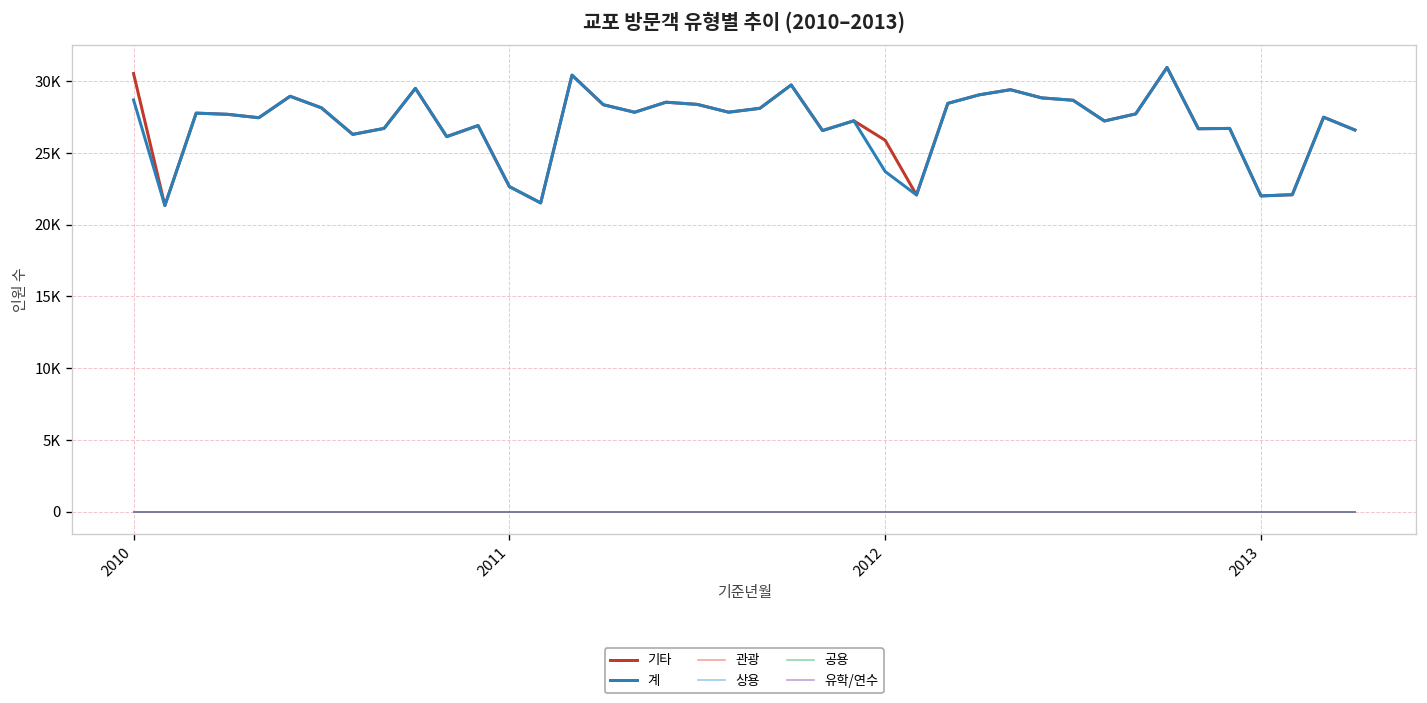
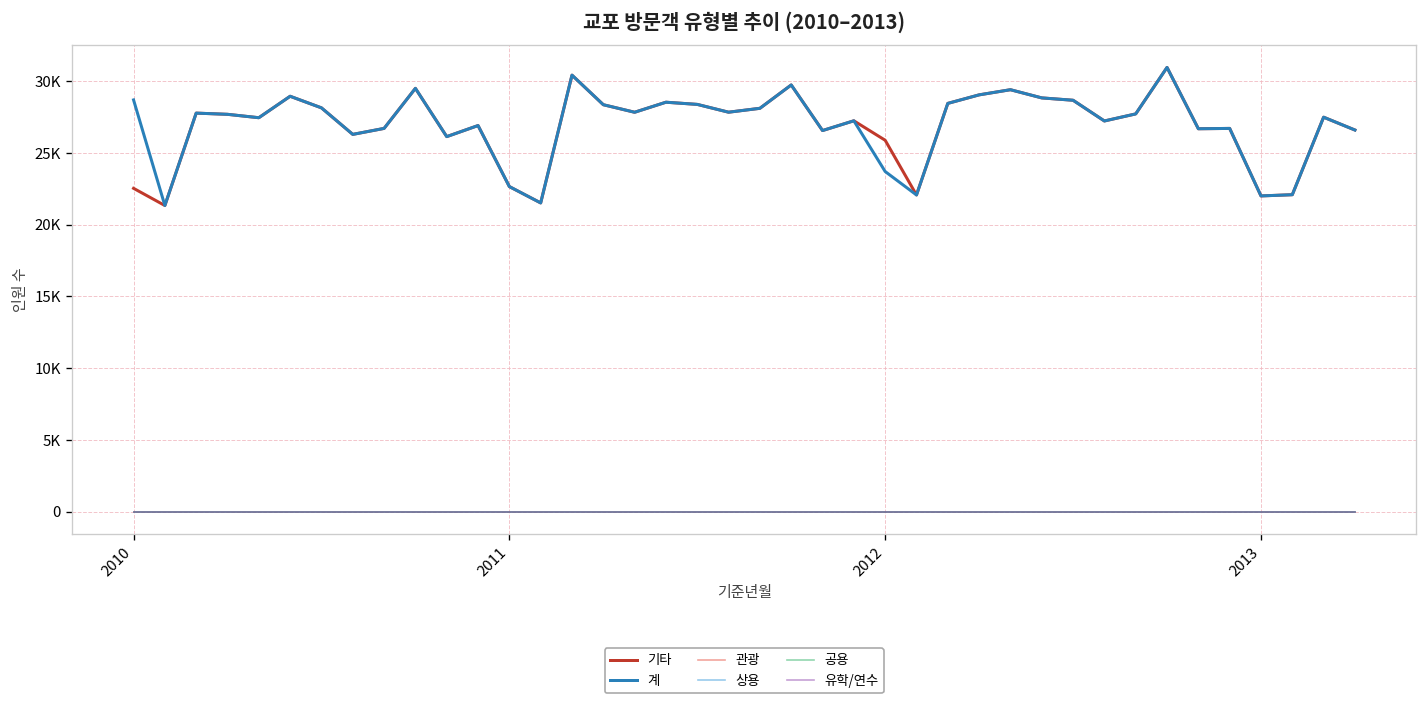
기타, 2010: 30500 -> 22500
